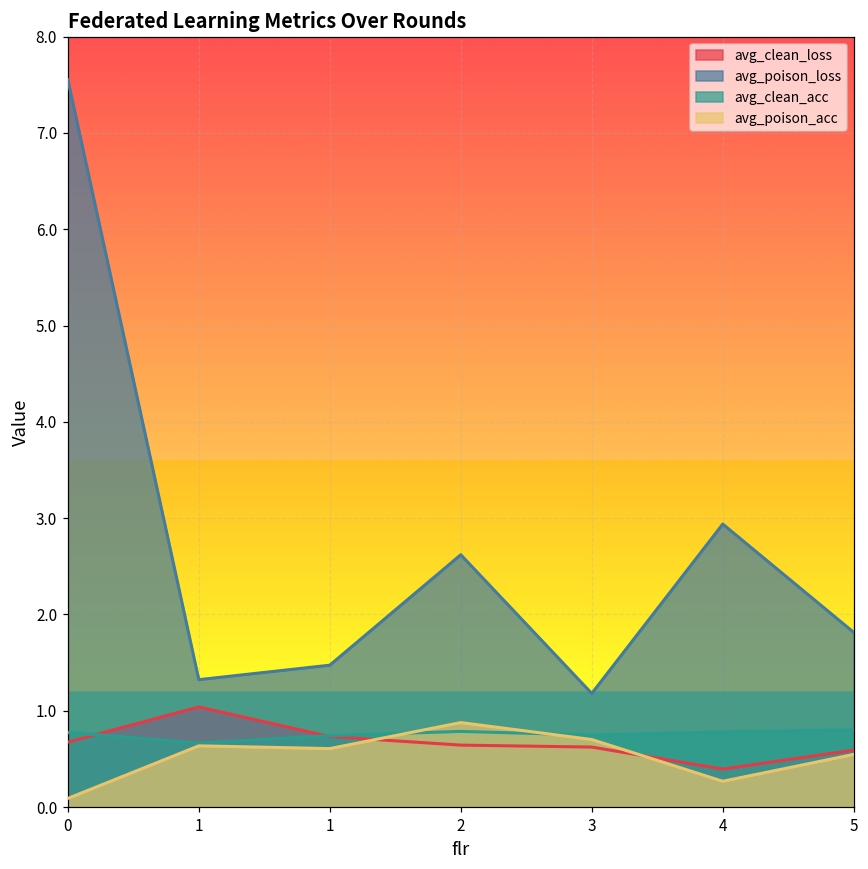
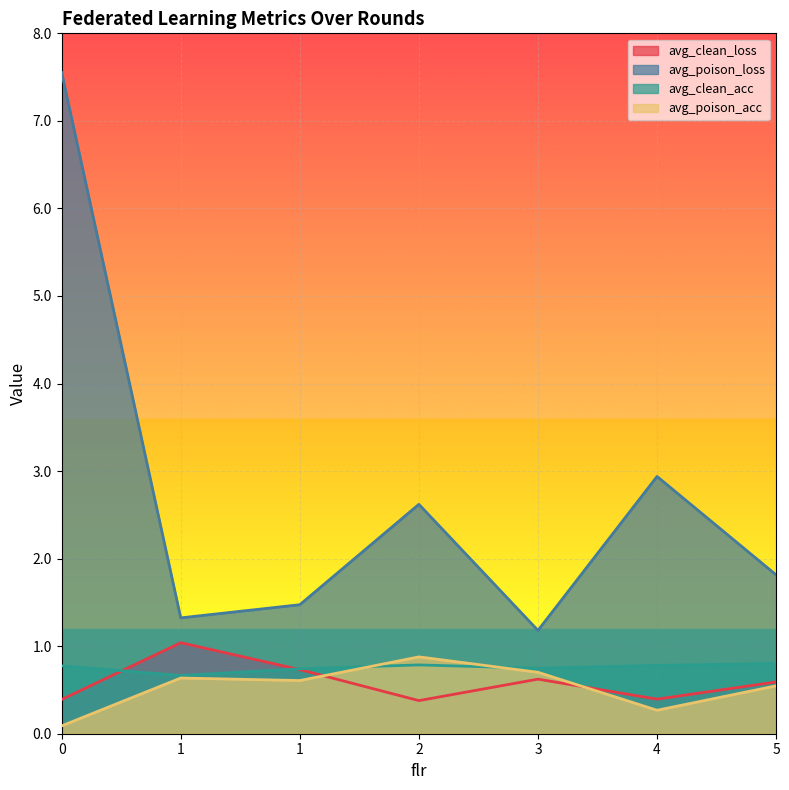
avg_clean_loss, 0: 0.7 -> 0.4
avg_clean_loss, 2: 0.6 -> 0.4
